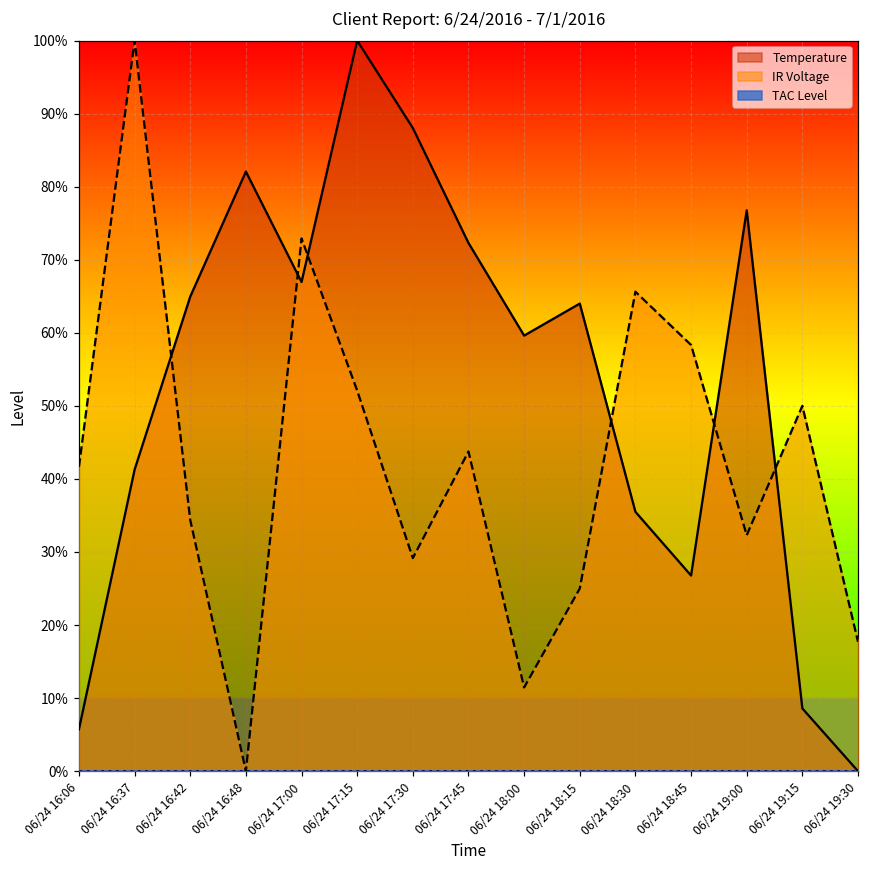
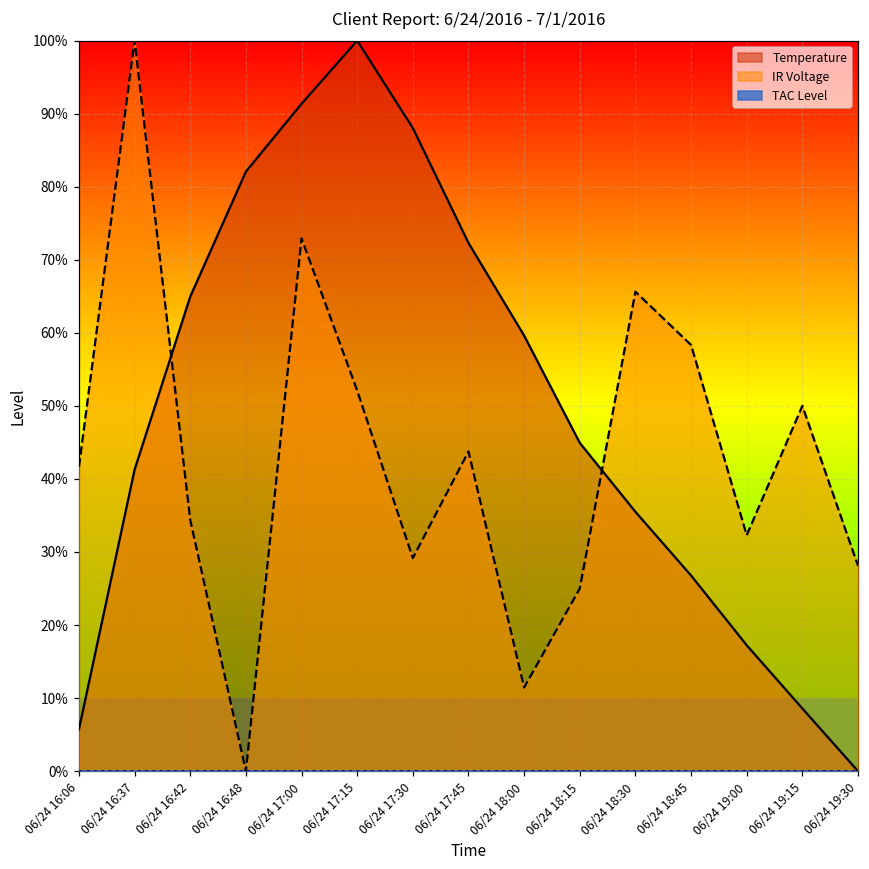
Temperature, 06/24 17:00: 67% -> 91%
Temperature, 06/24 18:15: 64% -> 45%
Temperature, 06/24 19:00: 77% -> 17%
IR Voltage, 06/24 19:30: 18% -> 28%
